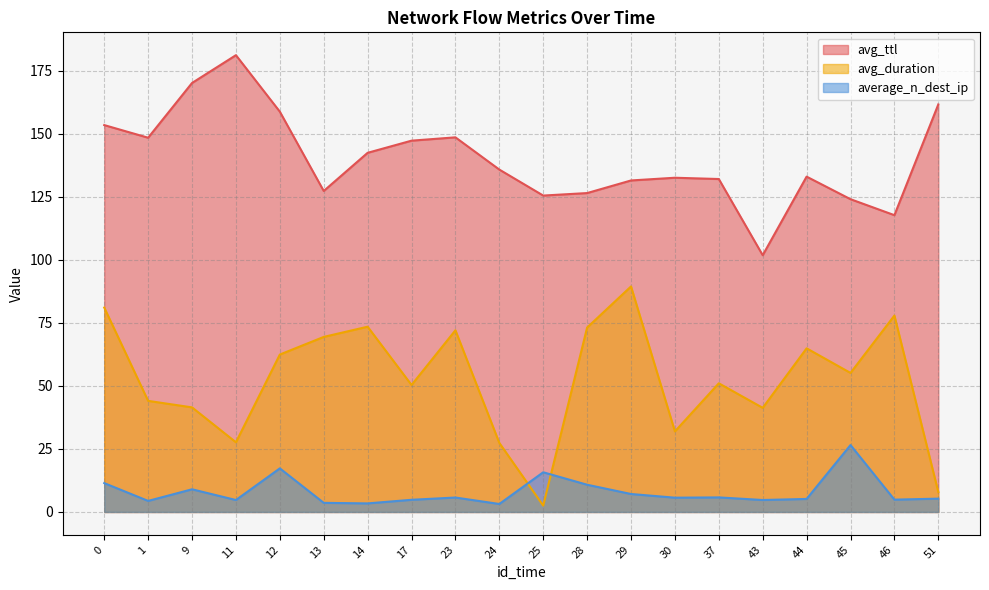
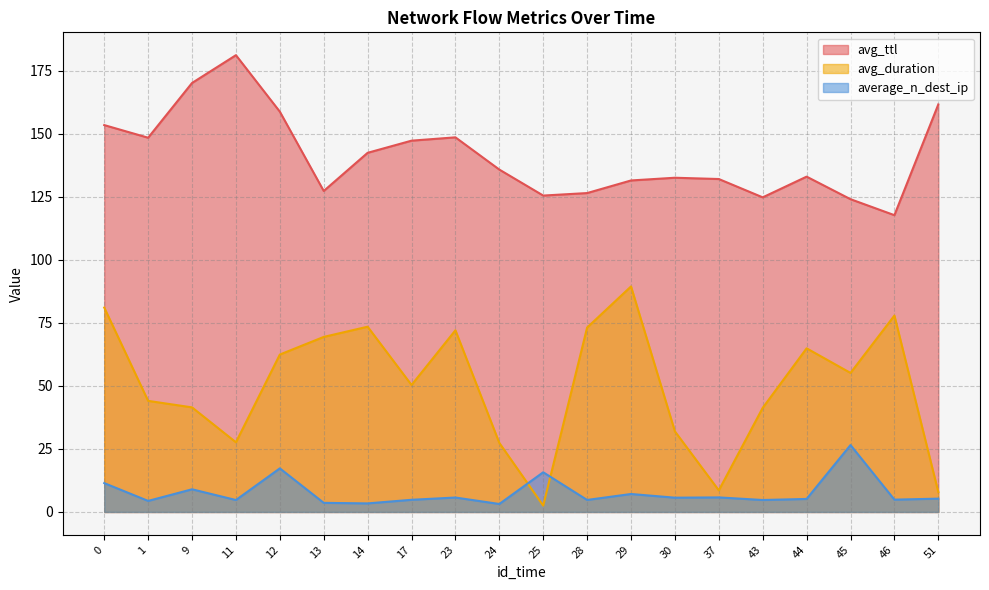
average_n_dest_ip, 28: 11 -> 5
avg_duration, 37: 51 -> 9
avg_ttl, 43: 102 -> 125
